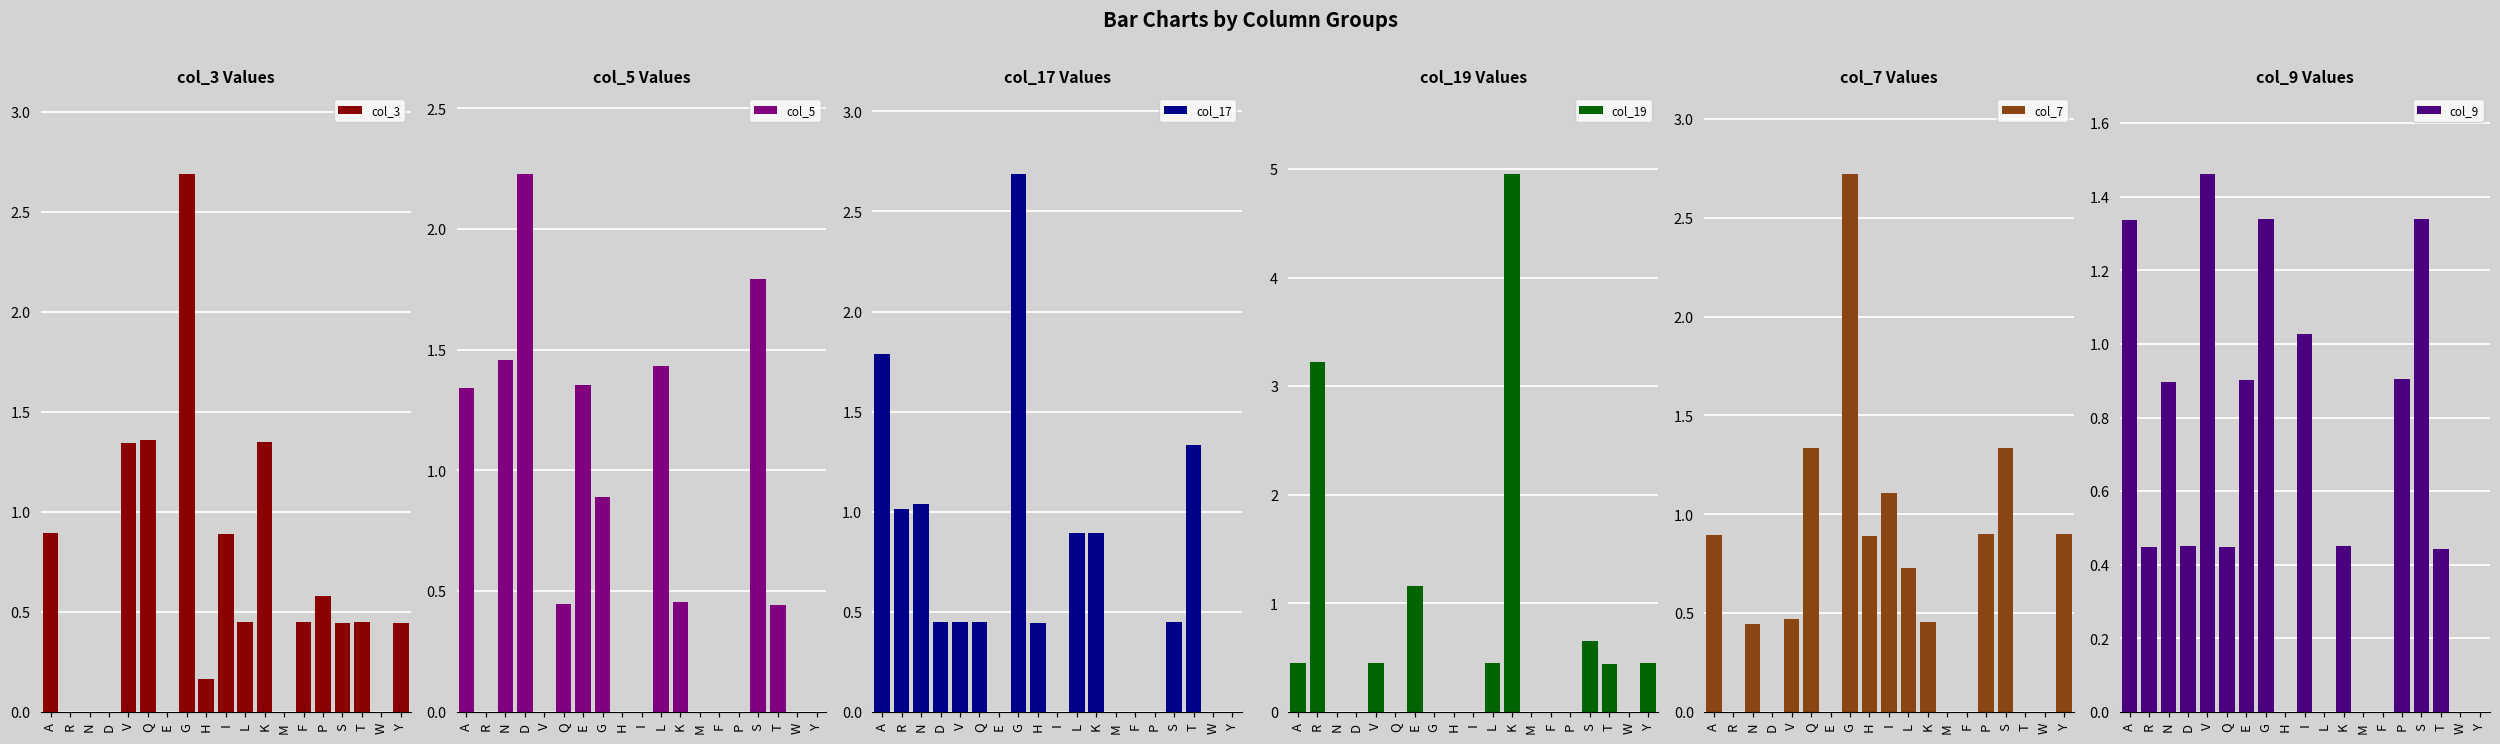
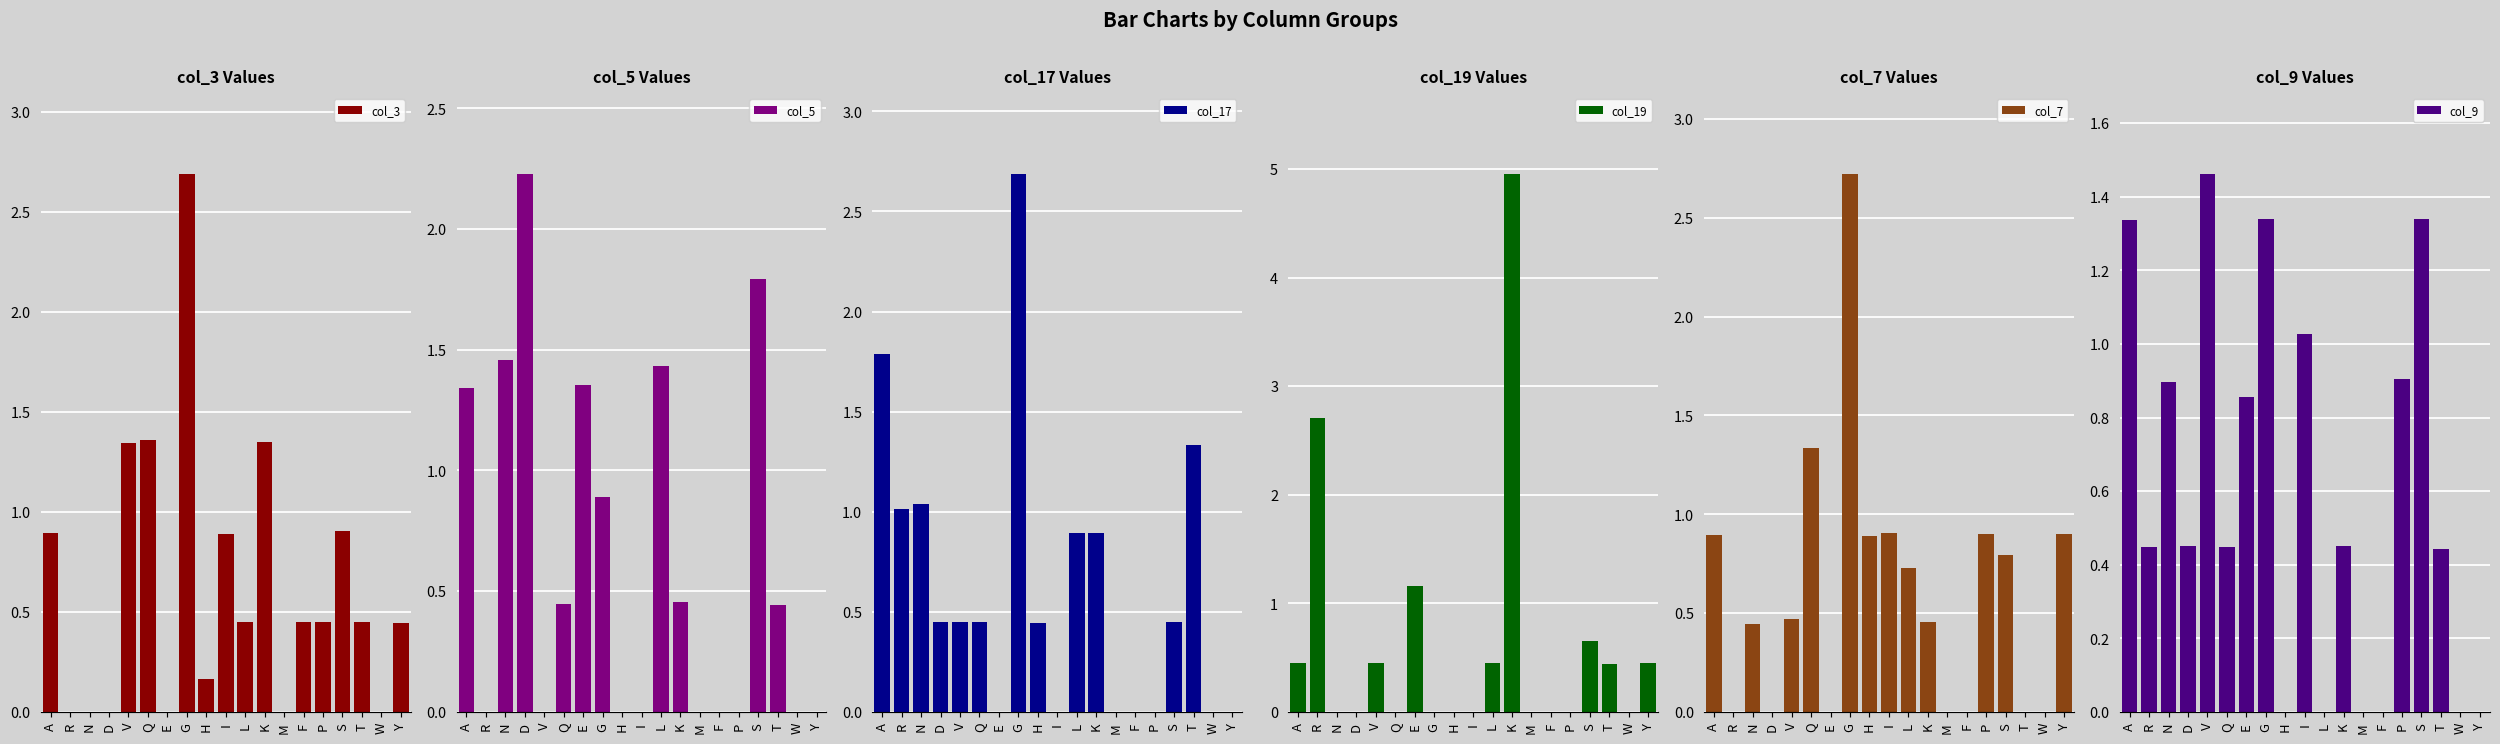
col_3 Values, P: 0.58 -> 0.45
col_3 Values, S: 0.45 -> 0.90
col_19 Values, R: 3.22 -> 2.70
col_7 Values, I: 1.11 -> 0.91
col_7 Values, S: 1.34 -> 0.80
col_9 Values, E: 0.90 -> 0.86
